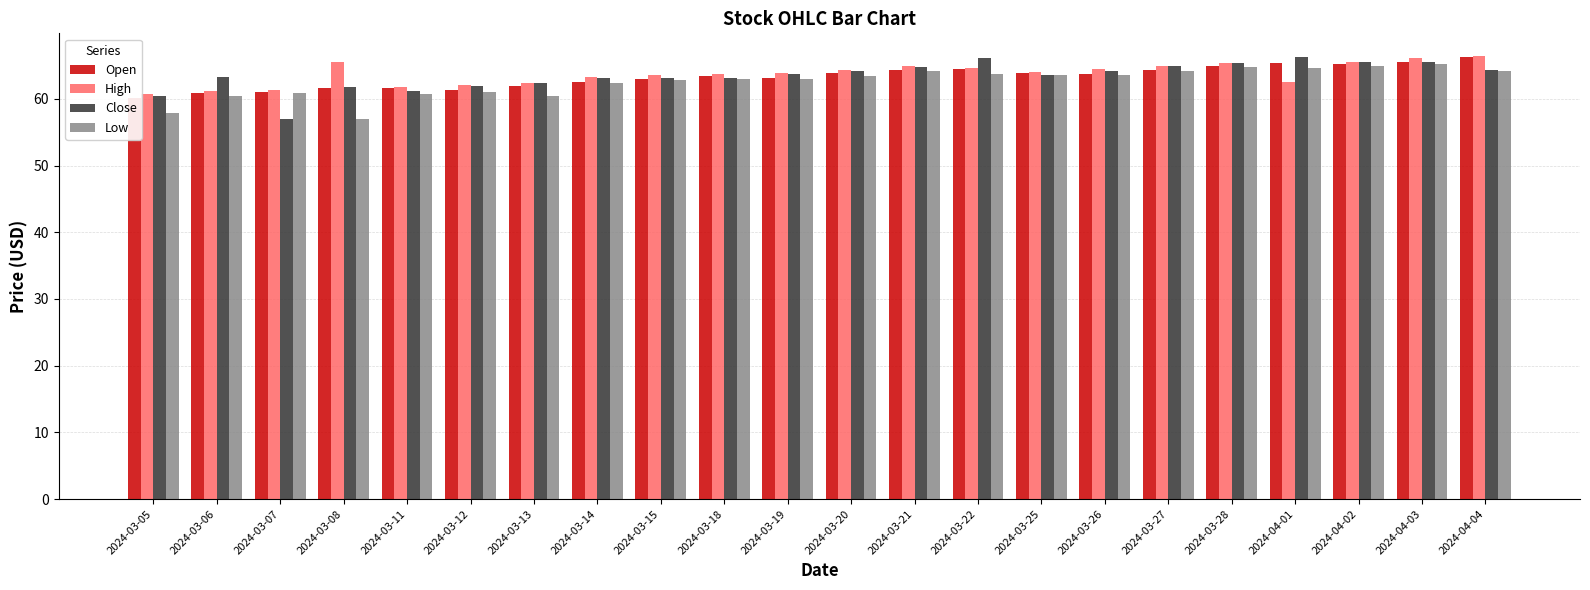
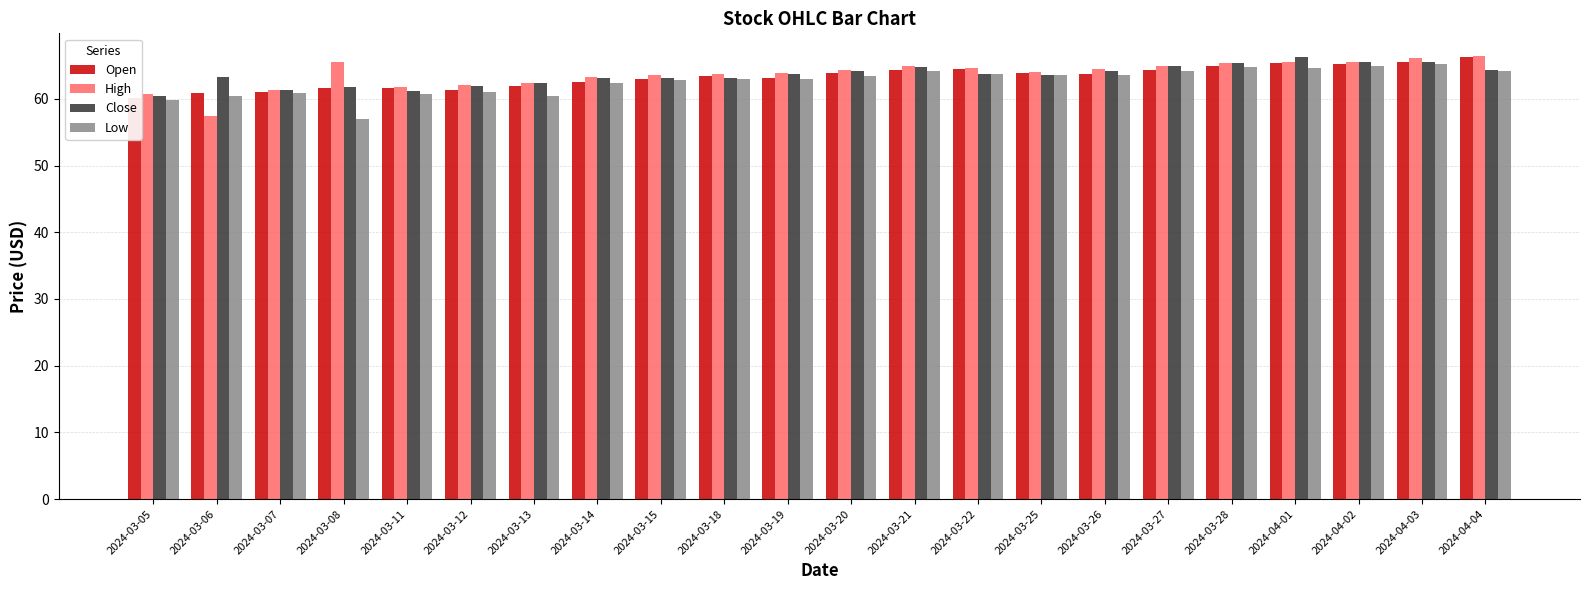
Low, 2024-03-05: 58 -> 60
High, 2024-03-06: 61 -> 57
Close, 2024-03-07: 57 -> 61
Close, 2024-03-22: 66 -> 64
High, 2024-04-01: 62 -> 65
